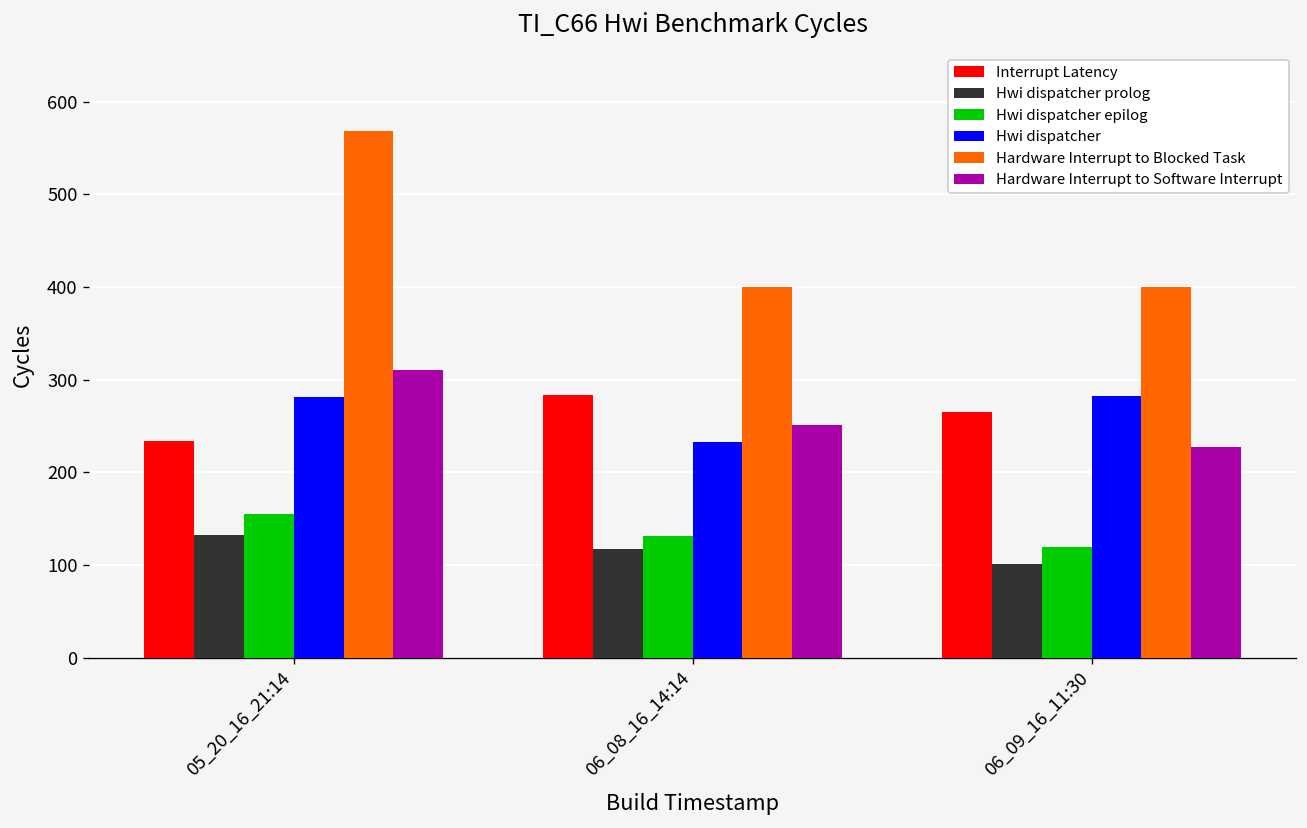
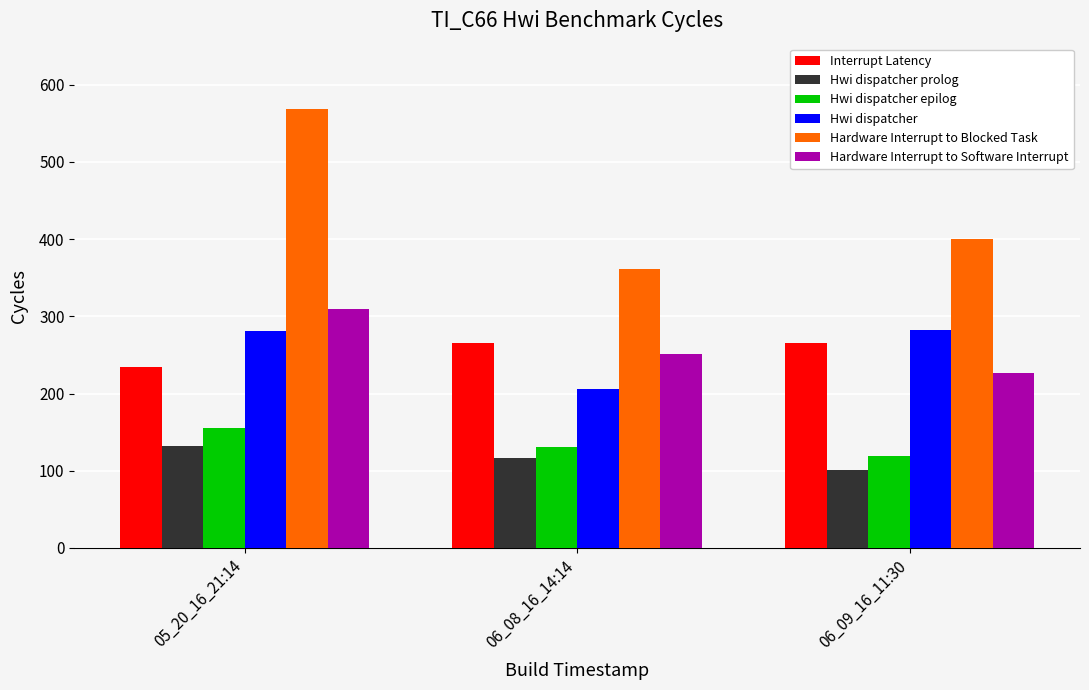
Interrupt Latency, 06_08_16_14:14: 280 -> 270
Hwi dispatcher, 06_08_16_14:14: 230 -> 210
Hardware Interrupt to Blocked Task, 06_08_16_14:14: 400 -> 360
